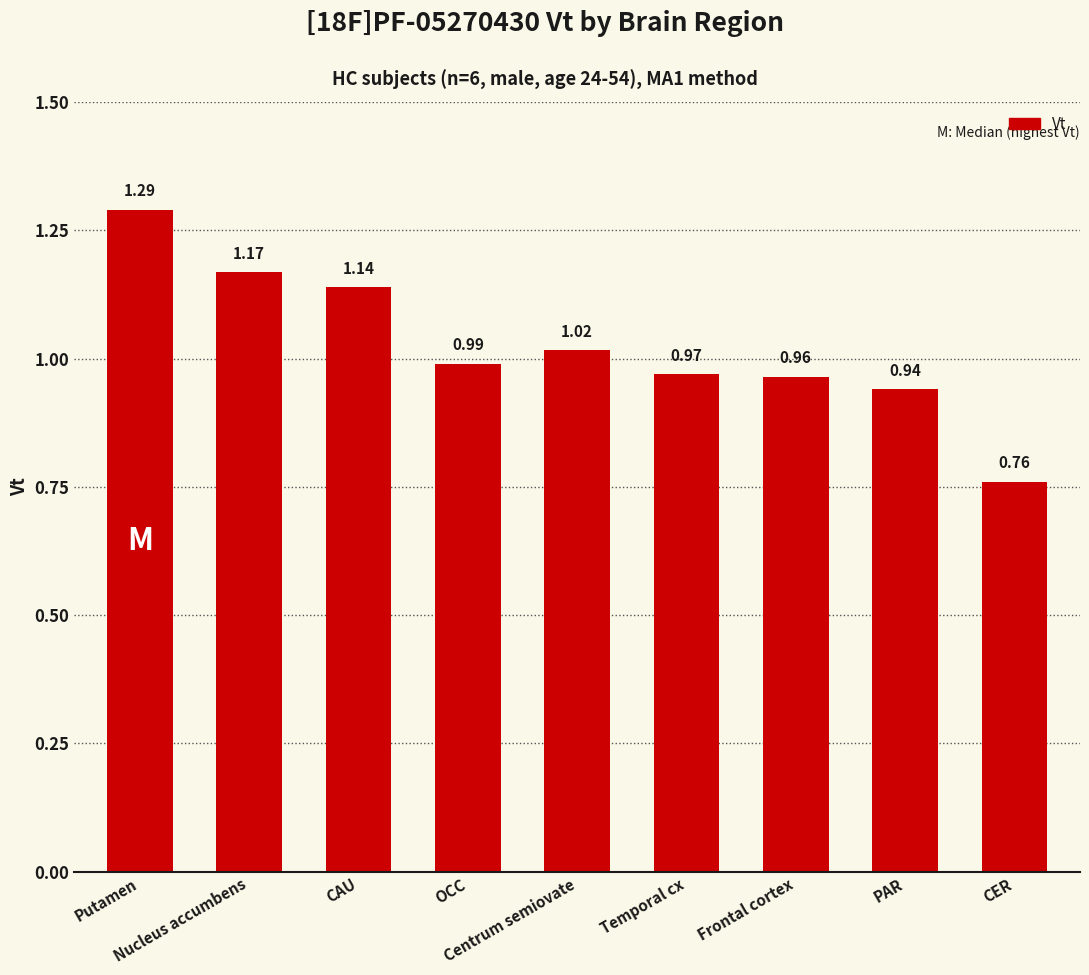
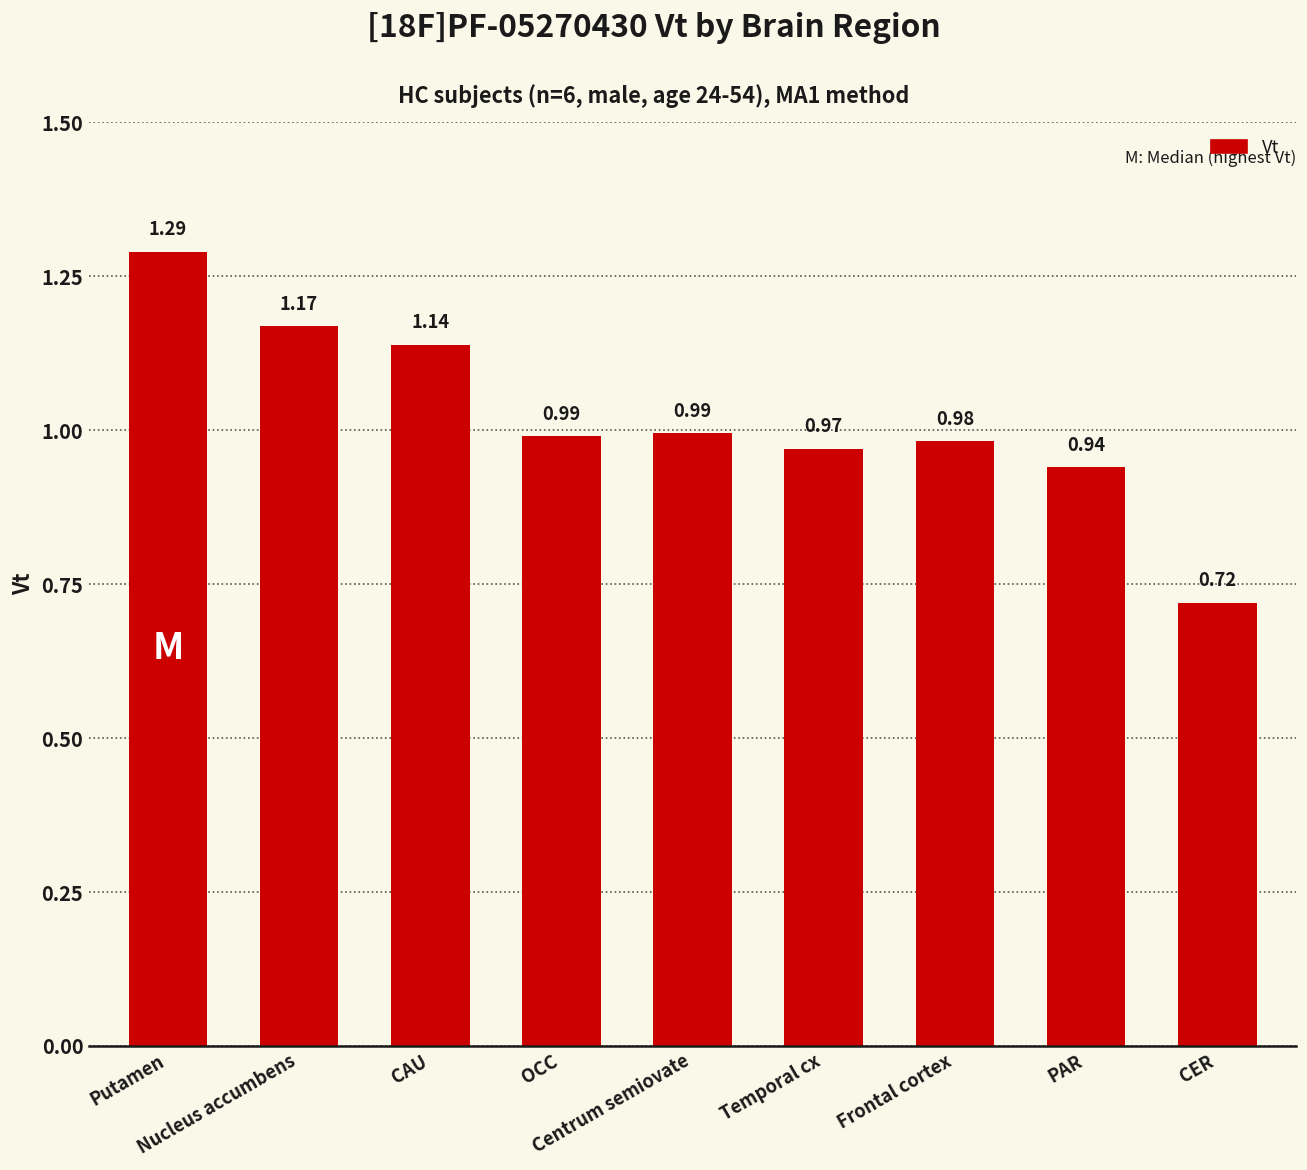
Centrum semiovate: 1.02 -> 0.99
Frontal cortex: 0.96 -> 0.98
CER: 0.76 -> 0.72
